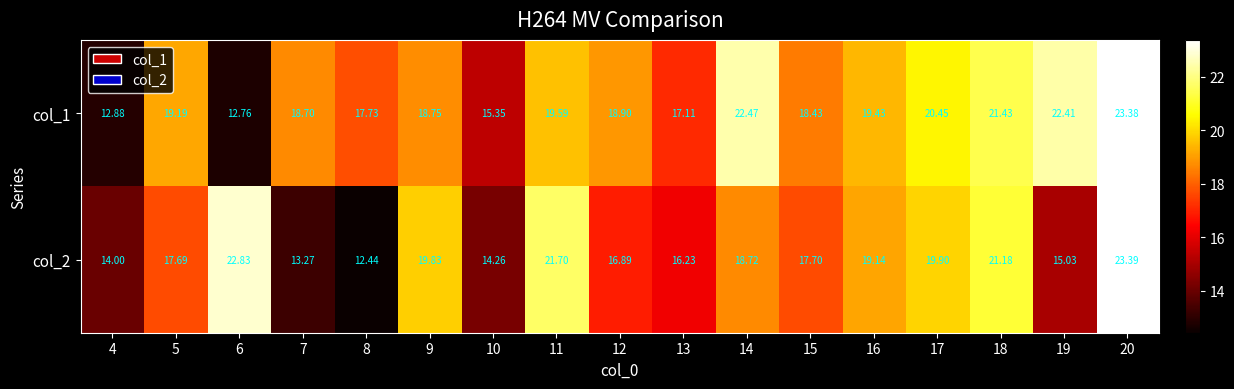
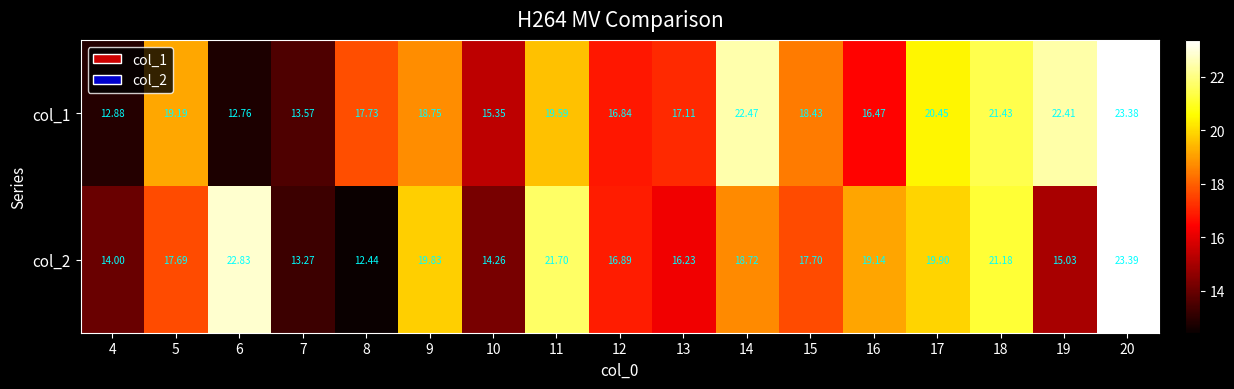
col_1, 7: 18.70 -> 13.57
col_1, 12: 18.90 -> 16.84
col_1, 16: 19.43 -> 16.47
